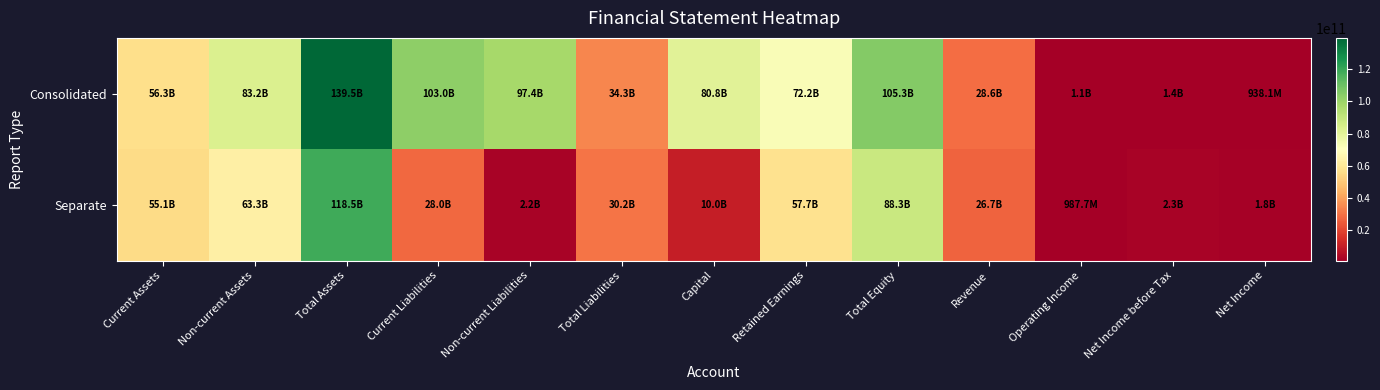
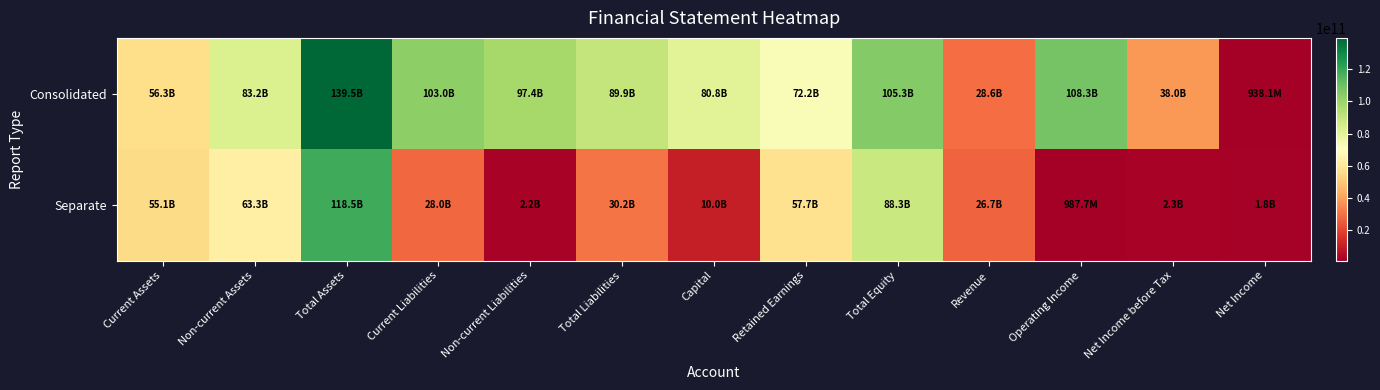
Consolidated, Total Liabilities: 34.3B -> 89.9B
Consolidated, Operating Income: 1.1B -> 108.3B
Consolidated, Net Income before Tax: 1.4B -> 38.0B
